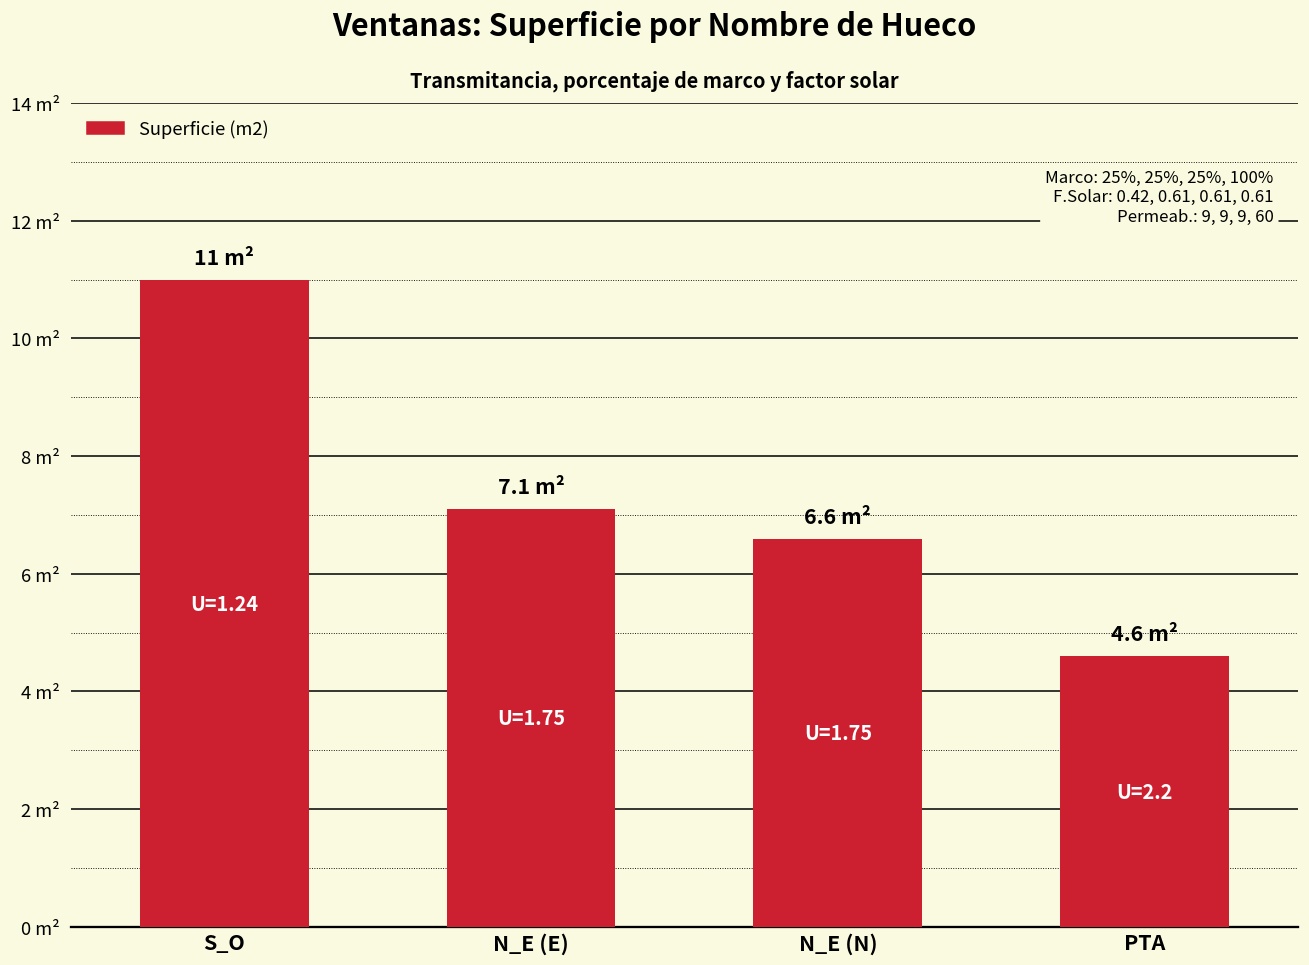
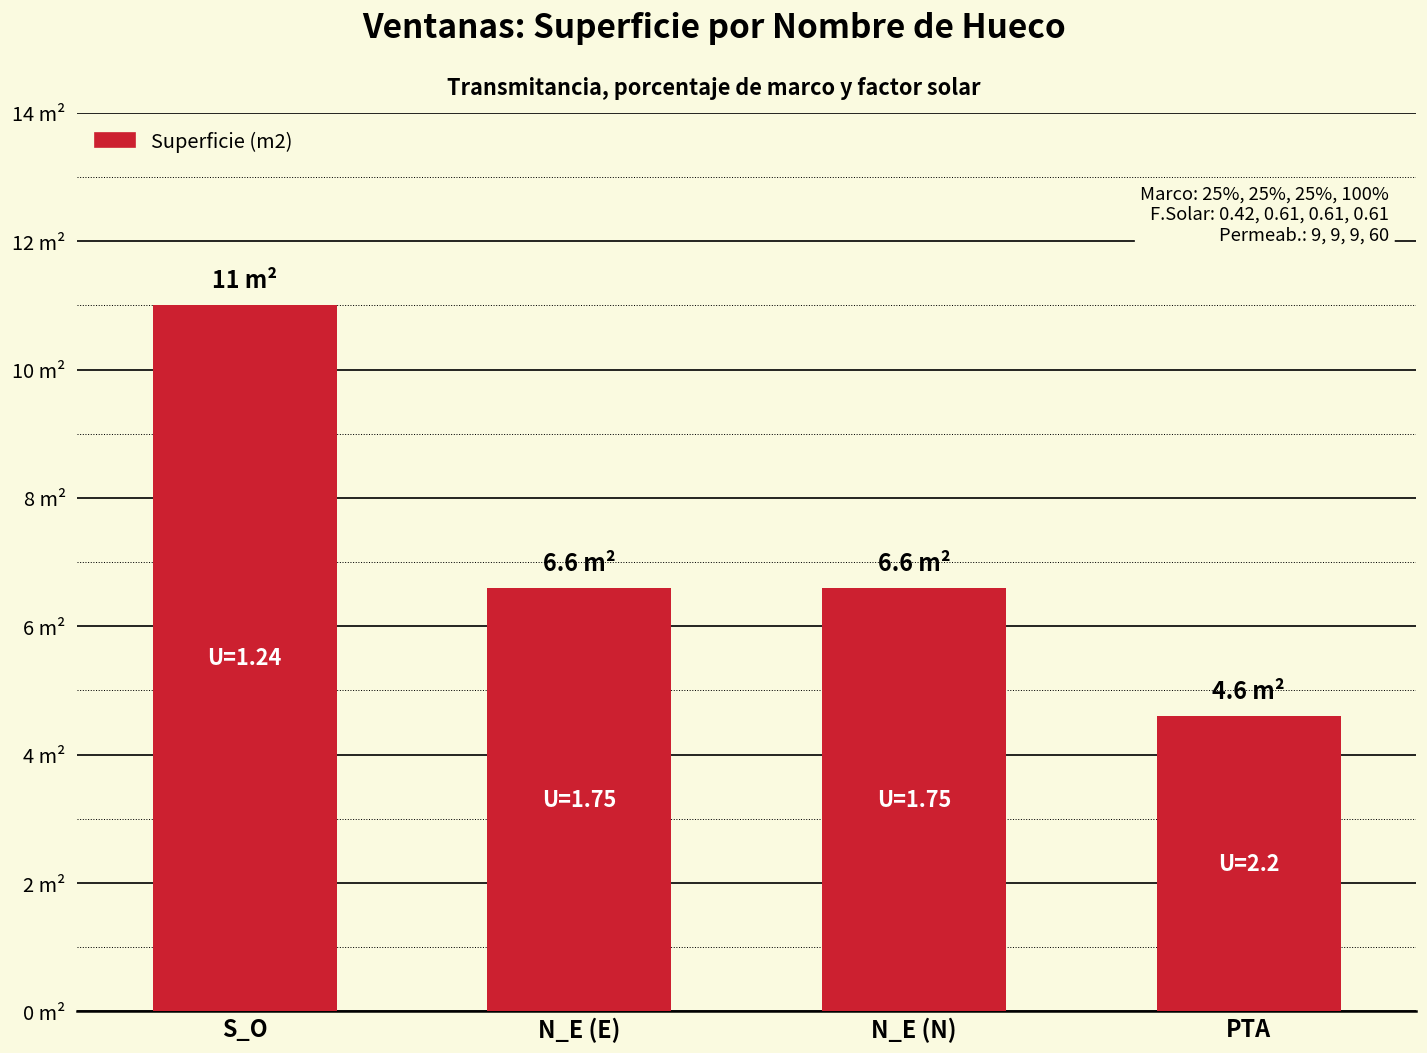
N_E (E): 7.1 -> 6.6
